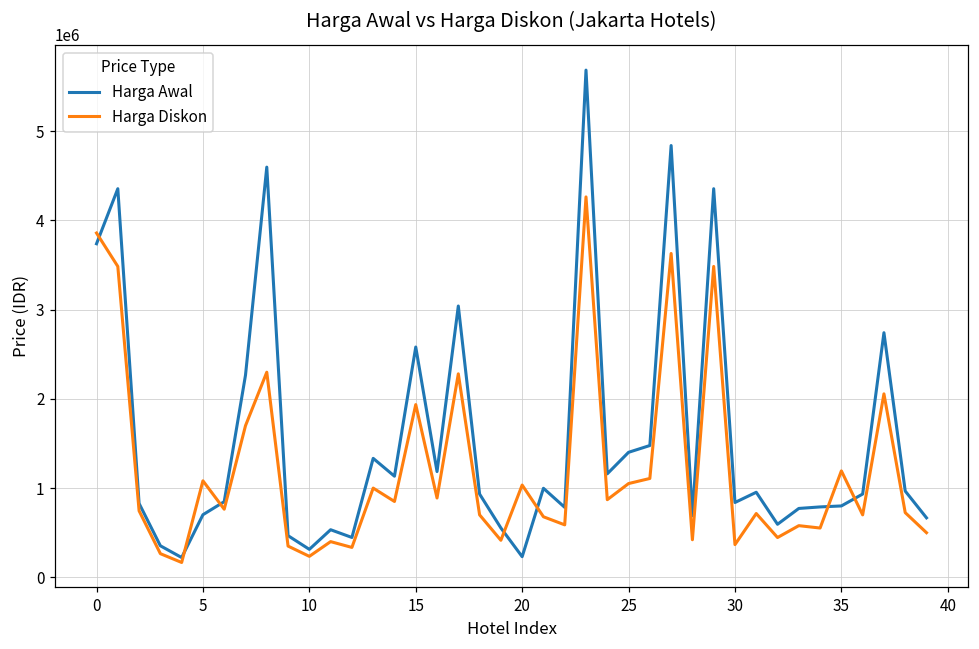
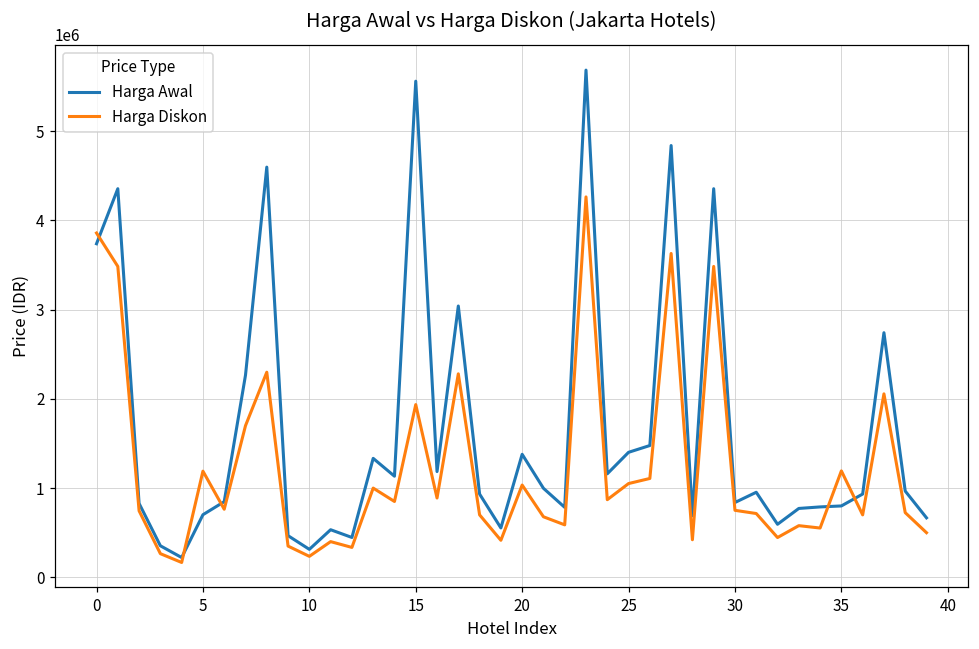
Harga Diskon, 5: 1100000 -> 1200000
Harga Awal, 15: 2600000 -> 5600000
Harga Awal, 20: 200000 -> 1400000
Harga Diskon, 30: 400000 -> 800000
